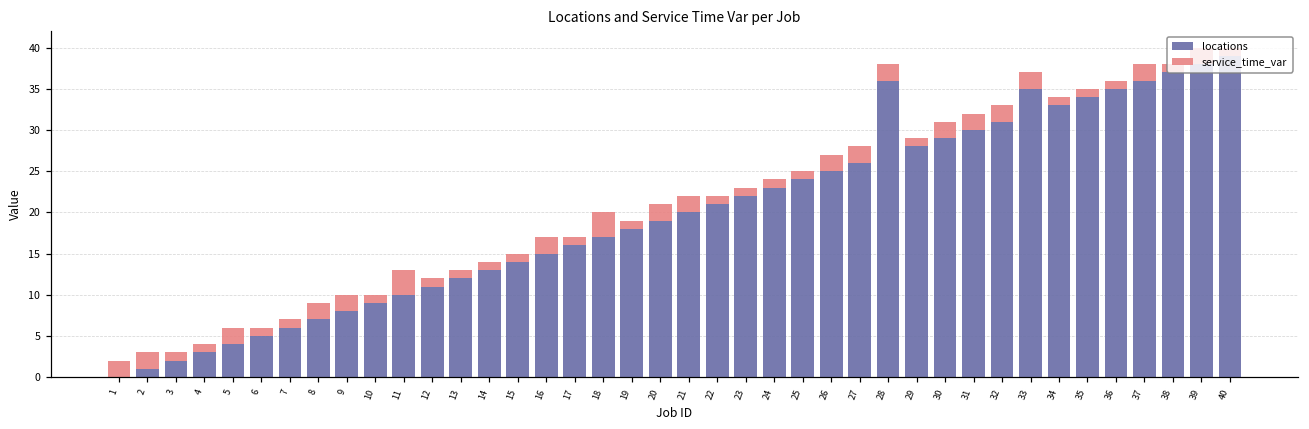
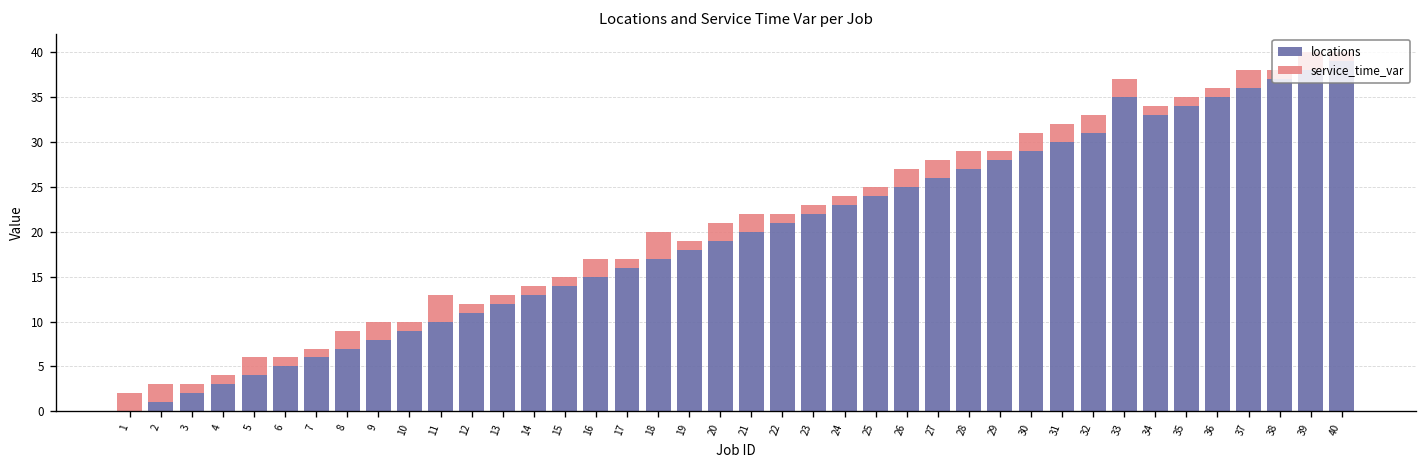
locations, 28: 36 -> 27
